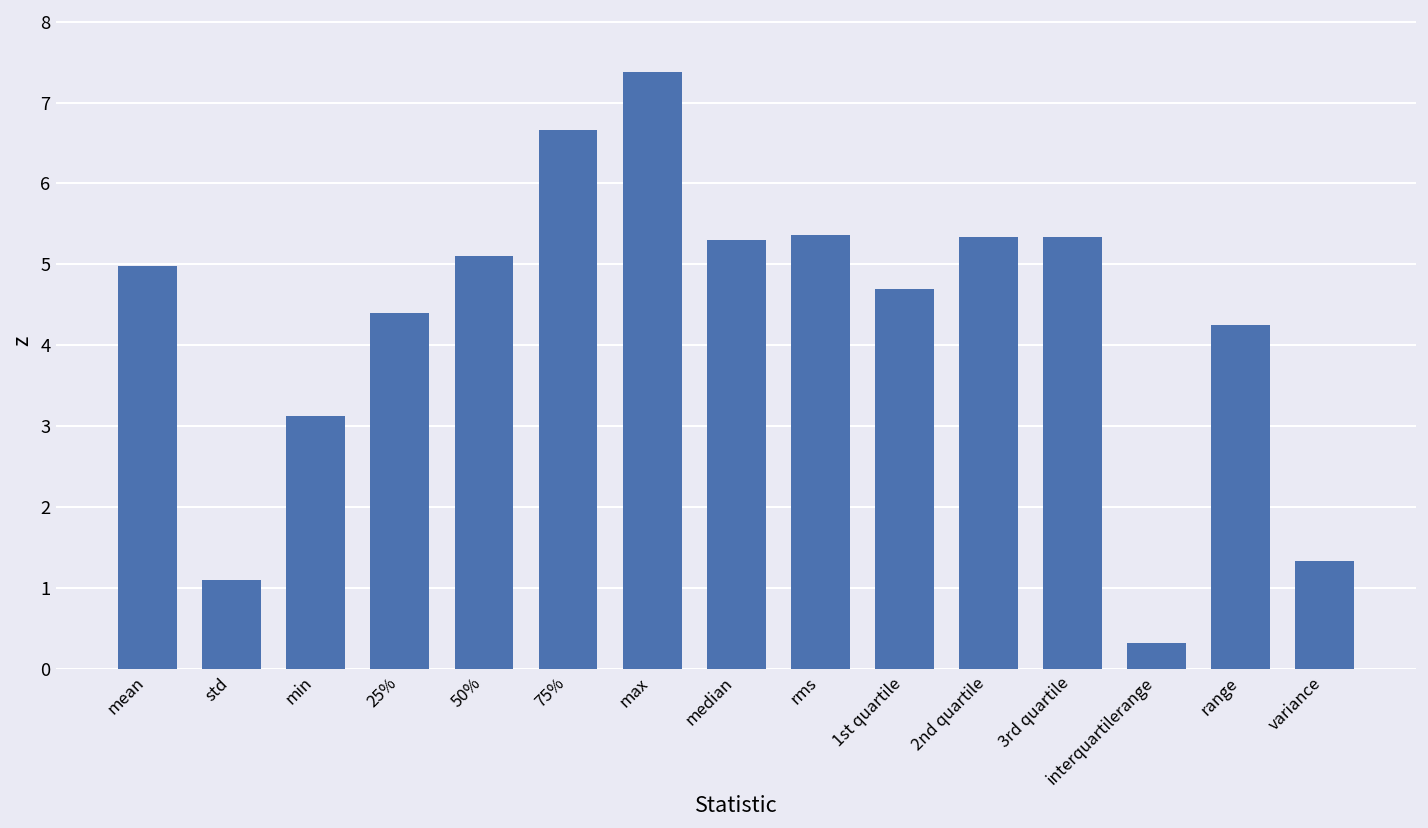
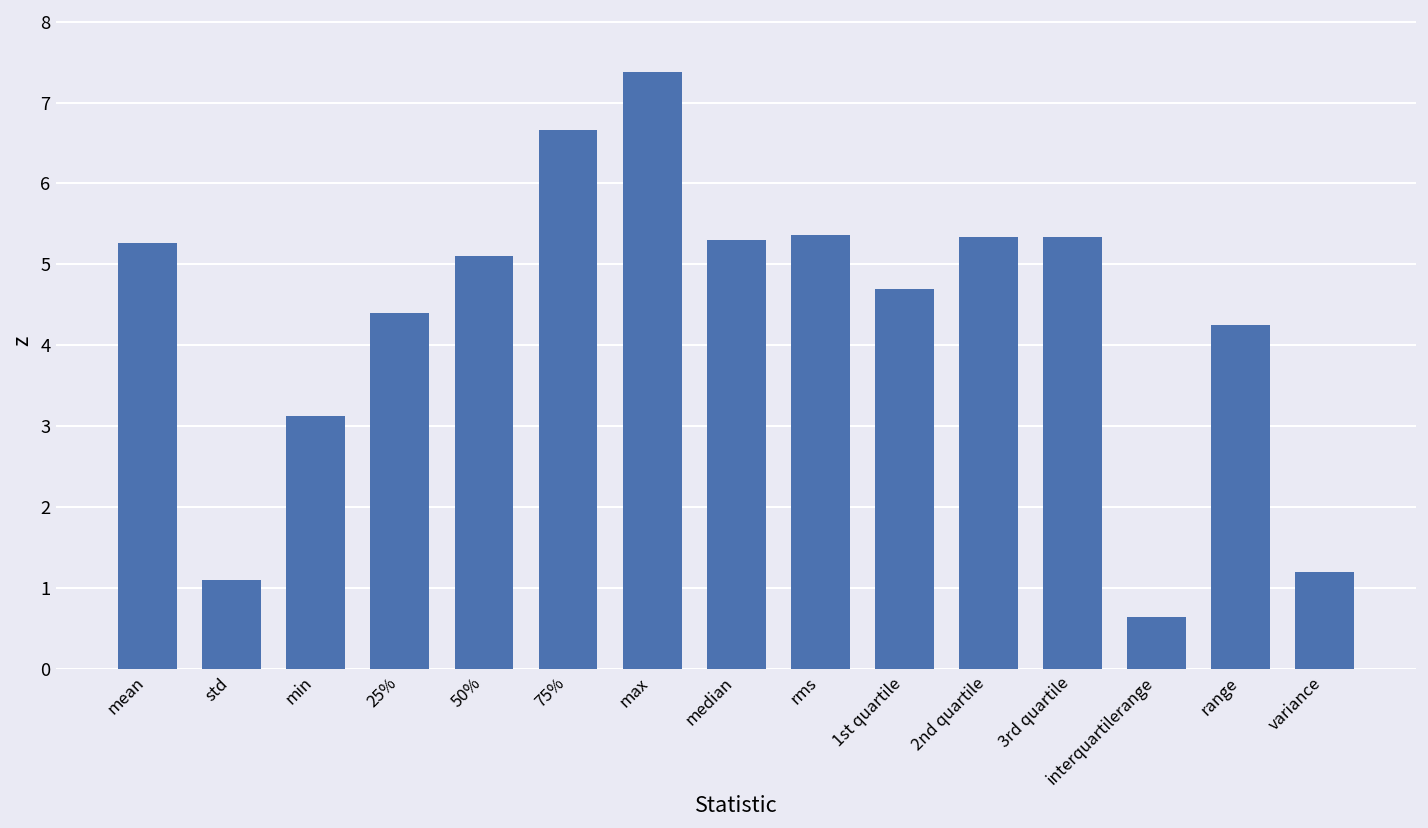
mean: 5.0 -> 5.3
interquartilerange: 0.3 -> 0.6
variance: 1.3 -> 1.2
